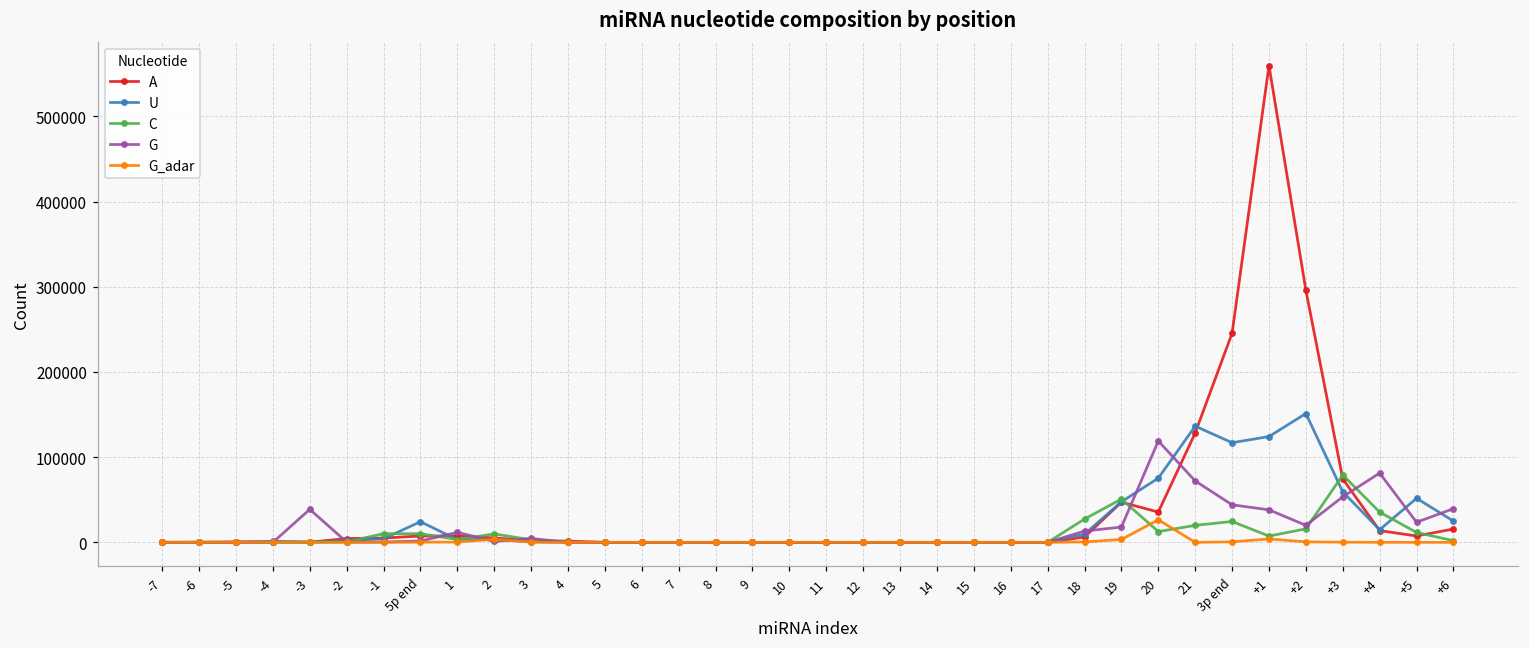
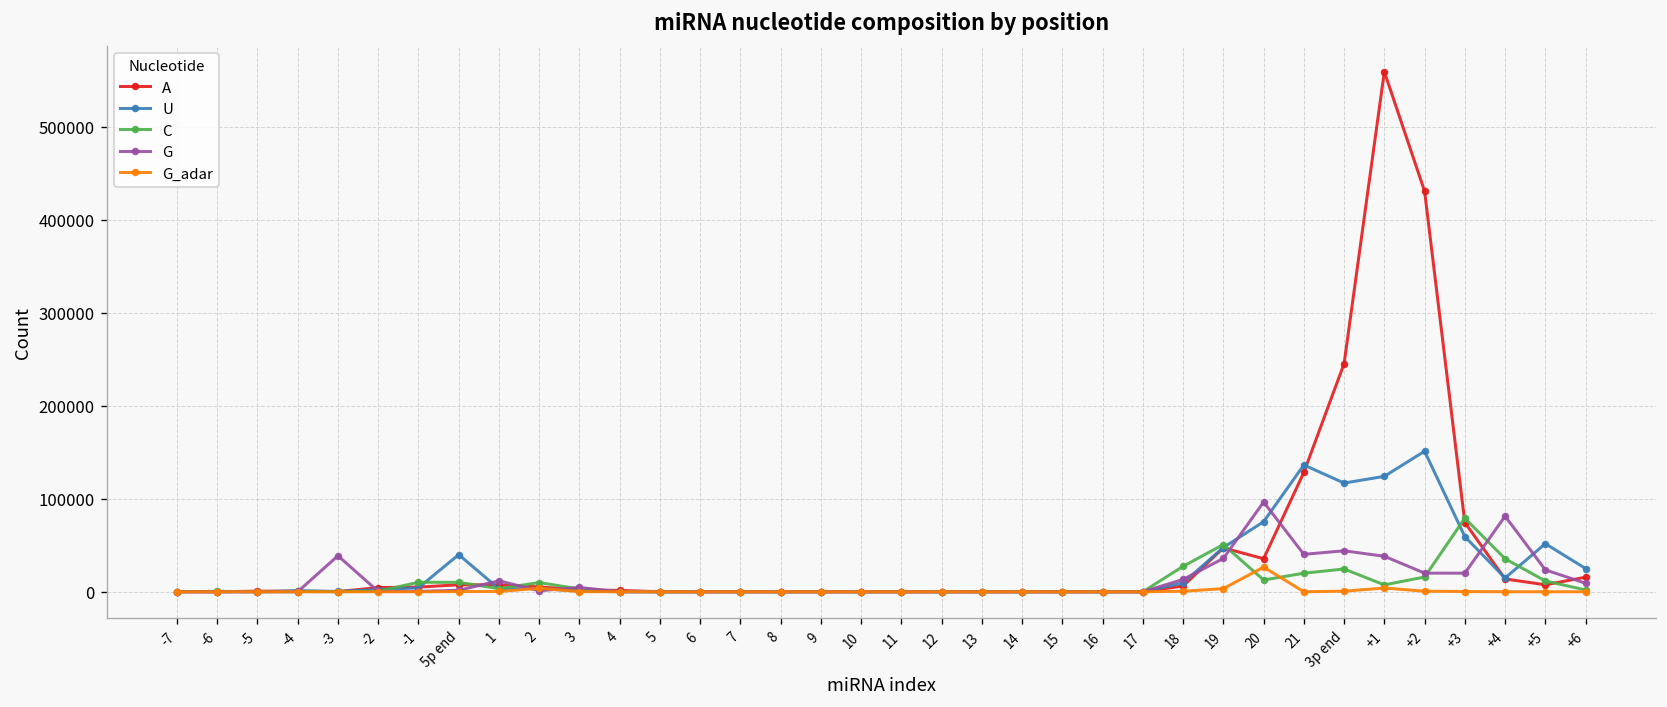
U, 5p end: 20000 -> 40000
G, 19: 20000 -> 40000
G, 20: 120000 -> 100000
G, 21: 70000 -> 40000
A, +2: 300000 -> 430000
G, +3: 50000 -> 20000
G, +6: 40000 -> 10000
